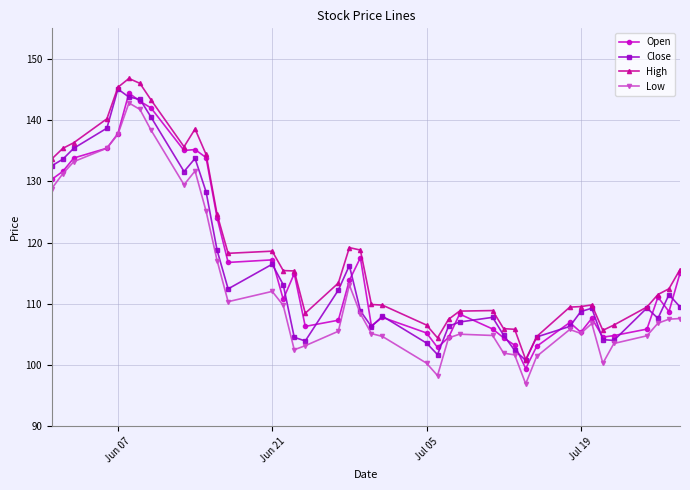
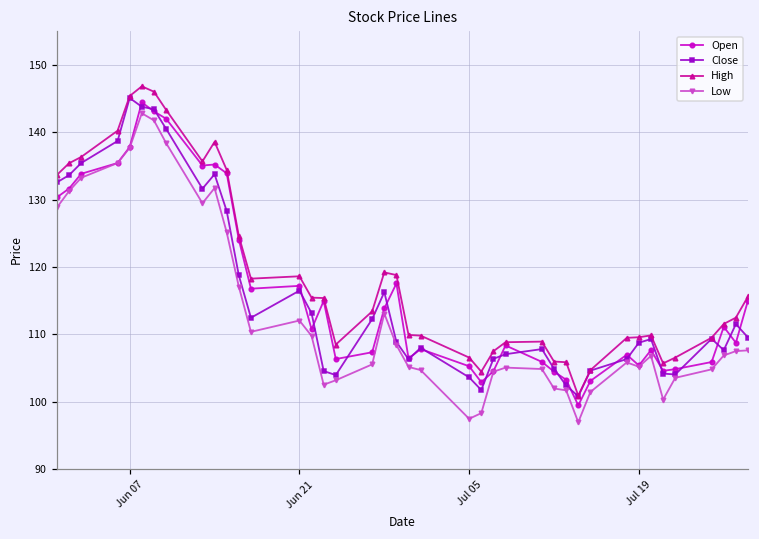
Low, Jul 05: 100 -> 97
